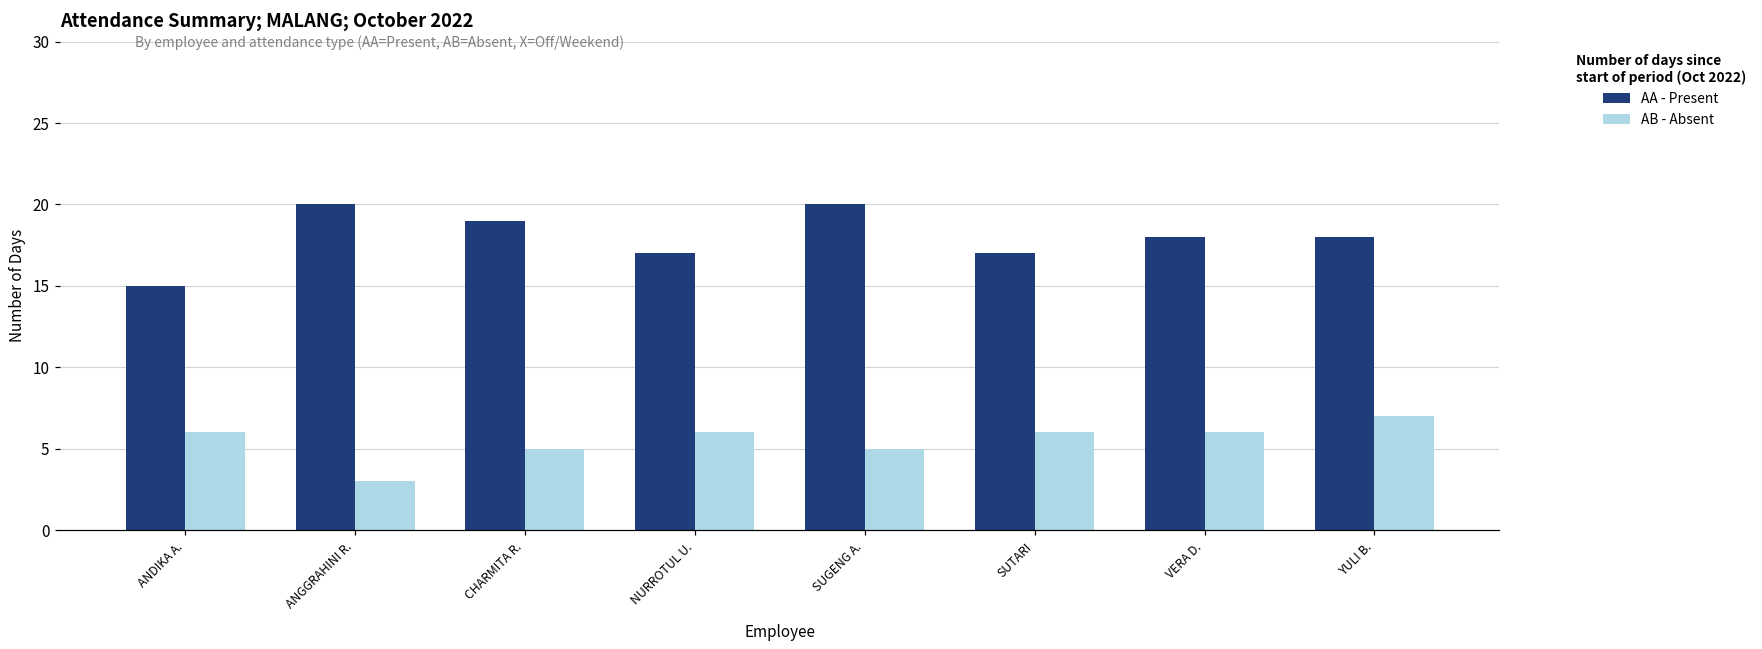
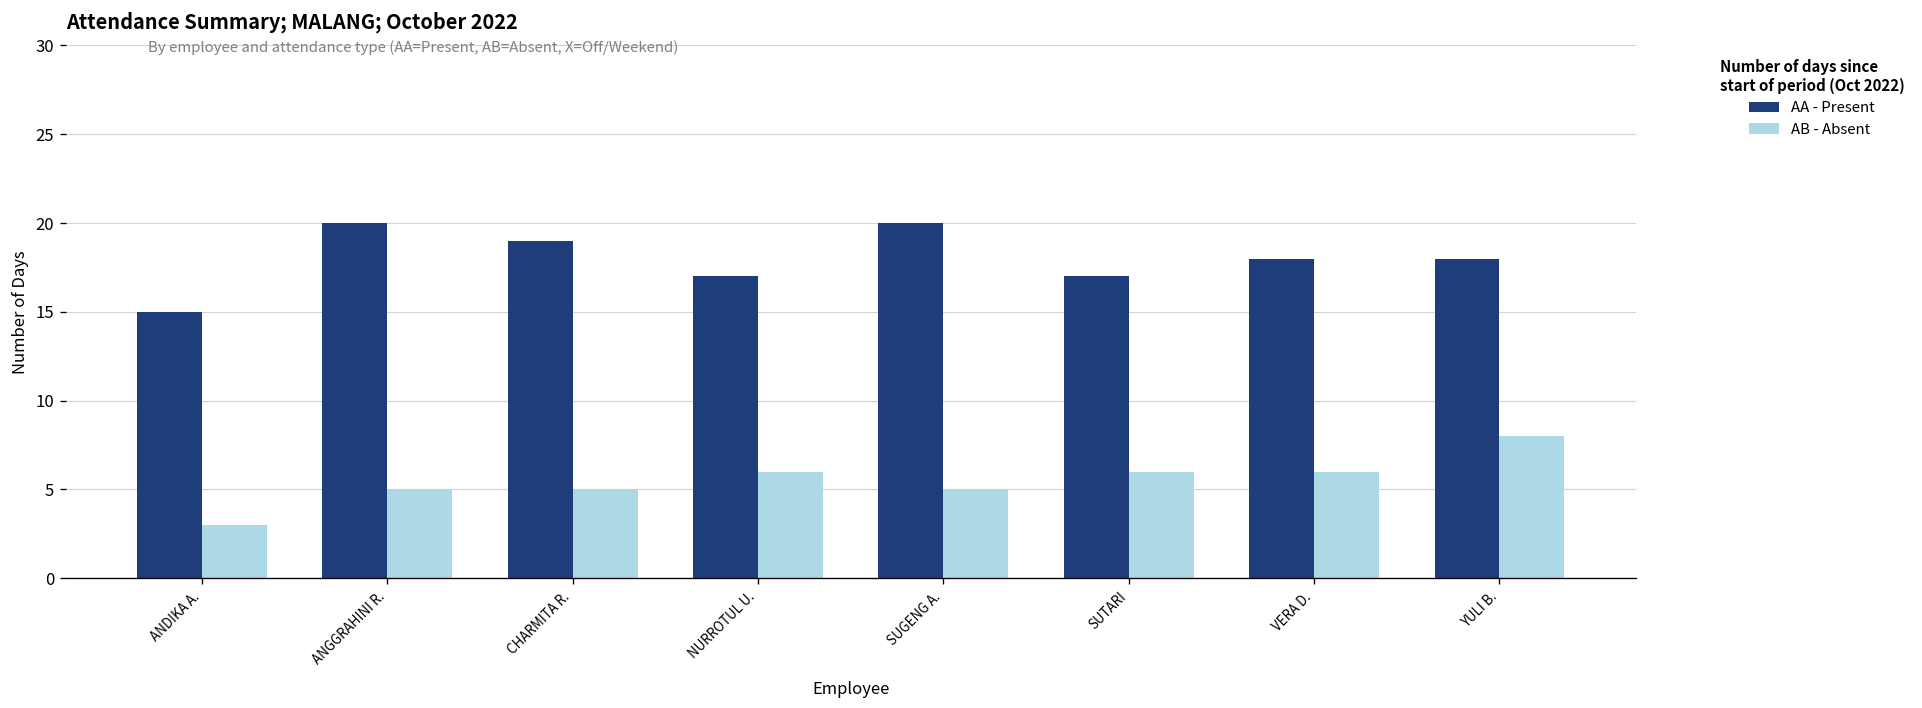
AB - Absent, ANDIKA A.: 6 -> 3
AB - Absent, ANGGRAHINI R.: 3 -> 5
AB - Absent, YULI B.: 7 -> 8
